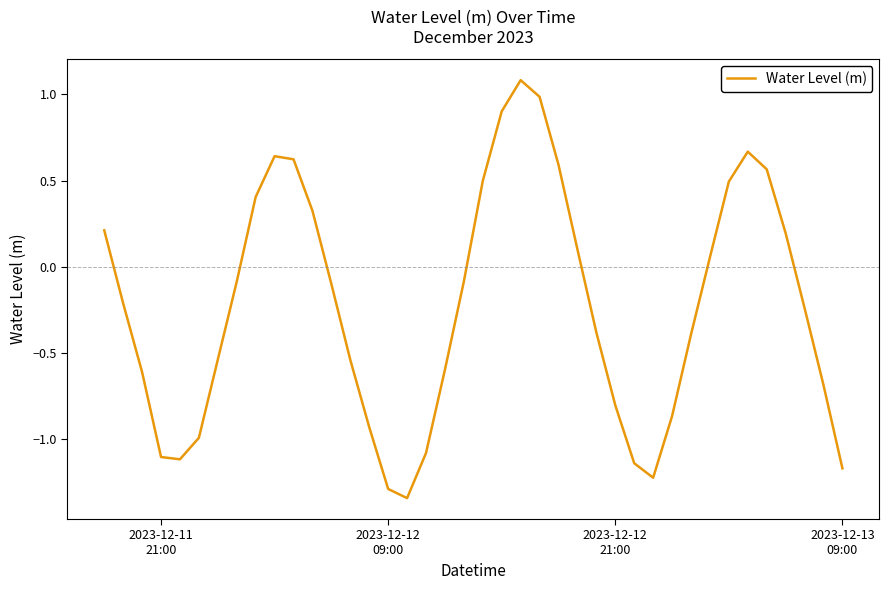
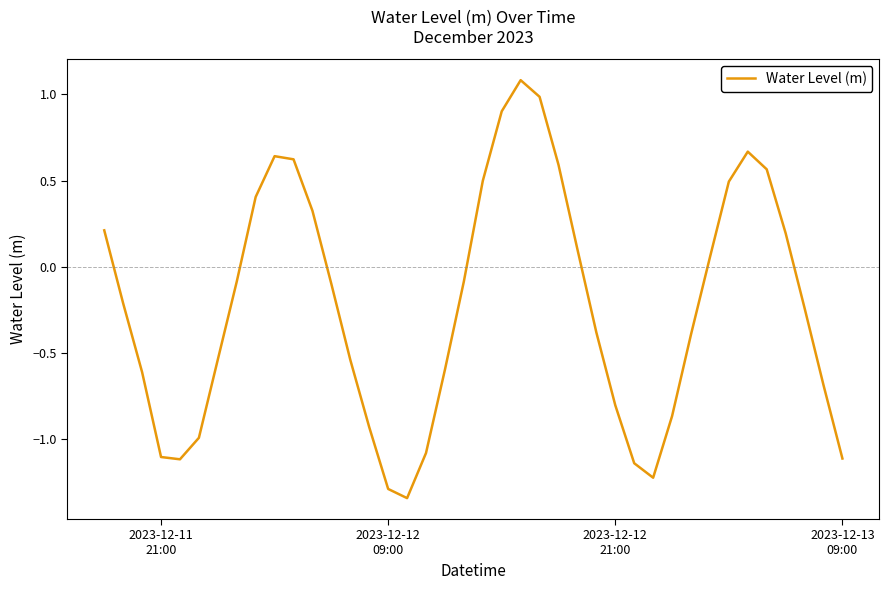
2023-12-13 09:00: -1.17 -> -1.11
